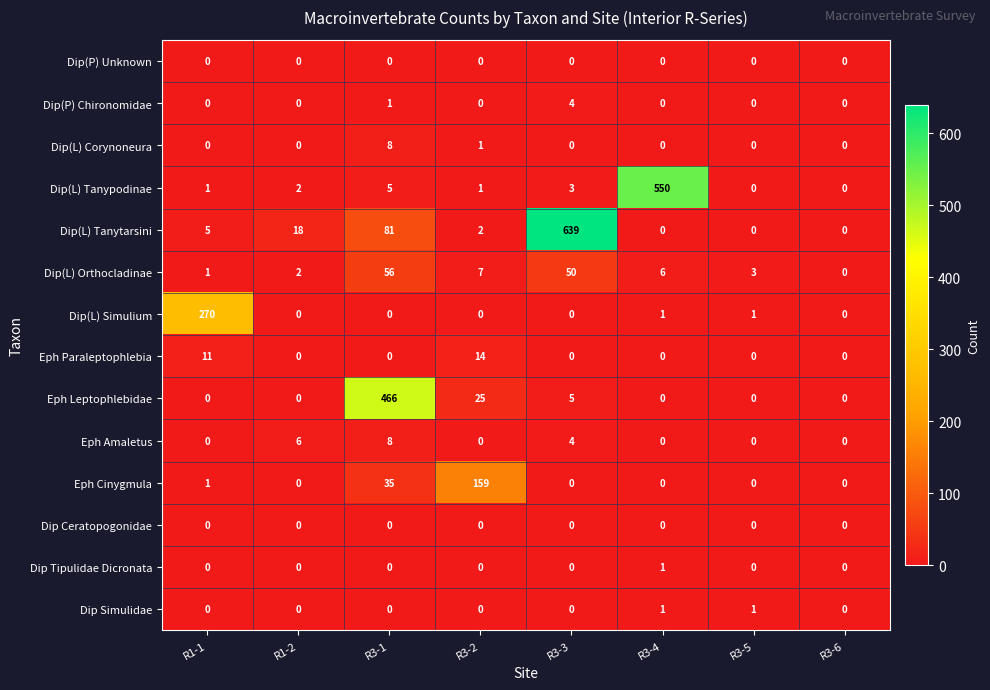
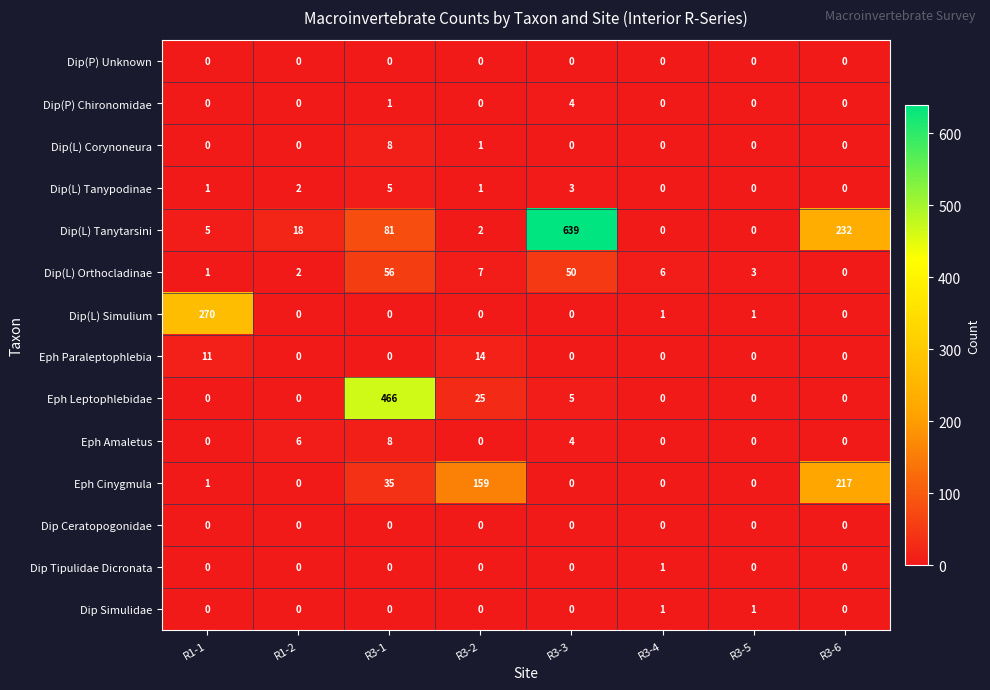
Dip(L) Tanypodinae, R3-4: 550 -> 0
Dip(L) Tanytarsini, R3-6: 0 -> 232
Eph Cinygmula, R3-6: 0 -> 217
